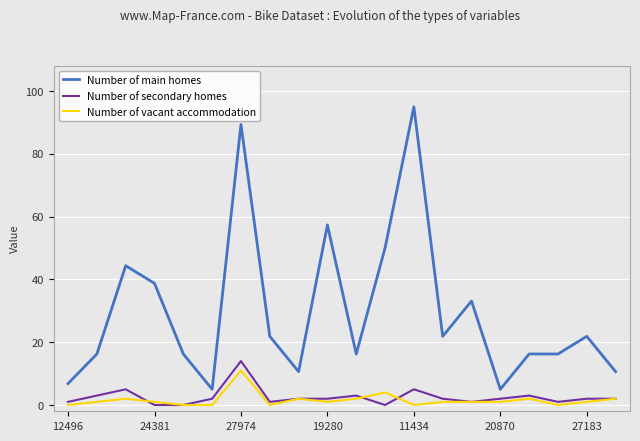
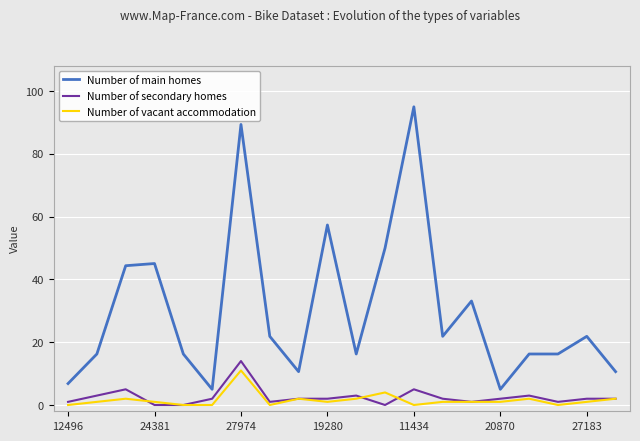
Number of main homes, 24381: 39 -> 45
